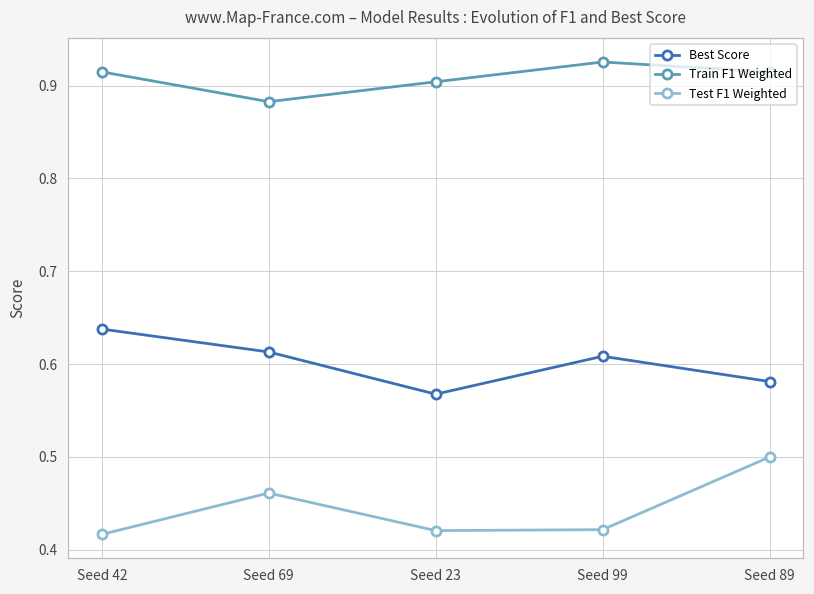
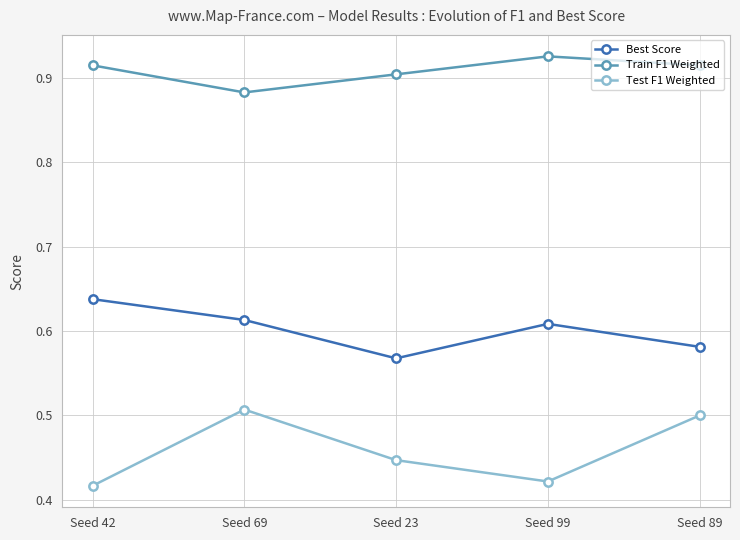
Test F1 Weighted, Seed 69: 0.46 -> 0.51
Test F1 Weighted, Seed 23: 0.42 -> 0.45
